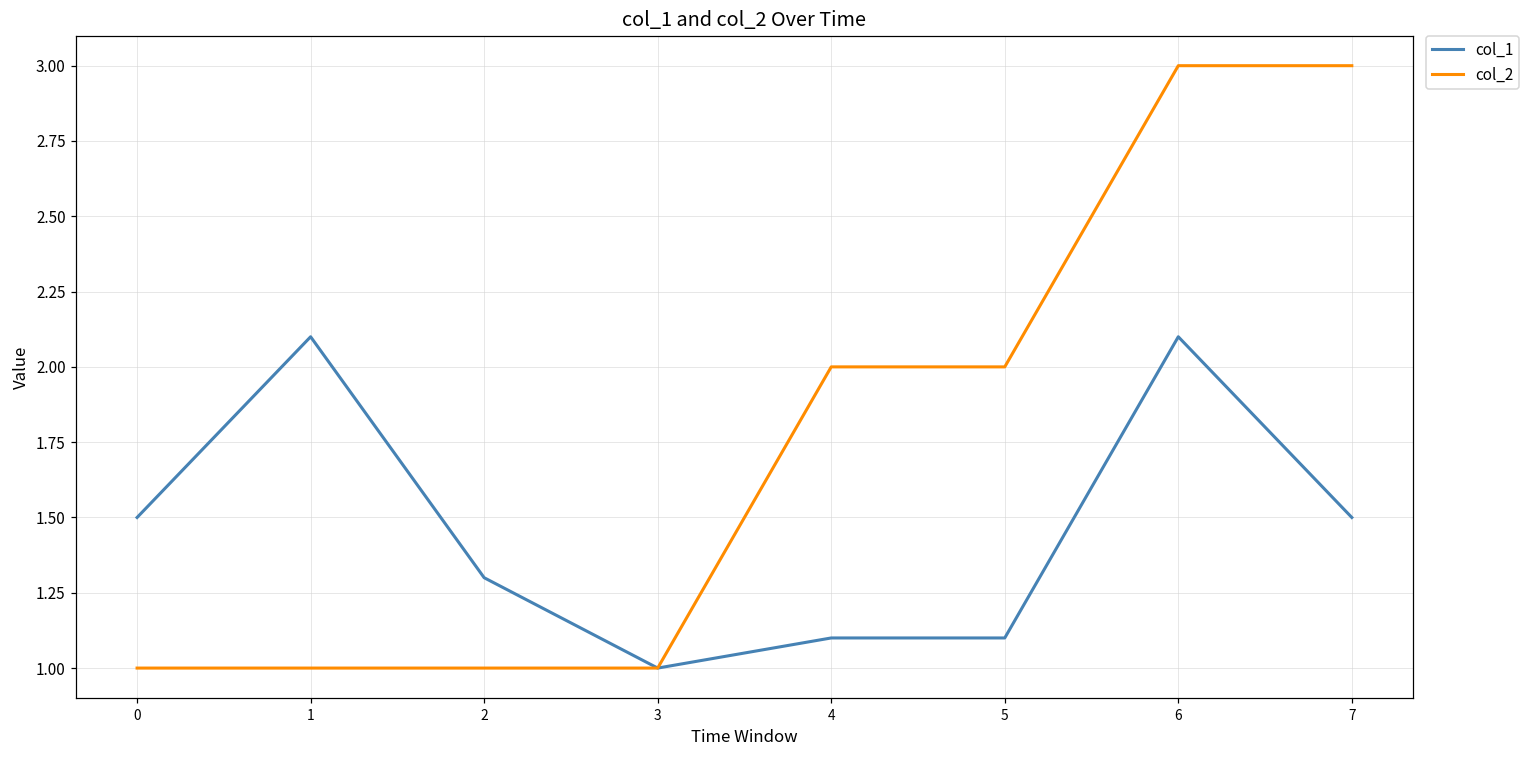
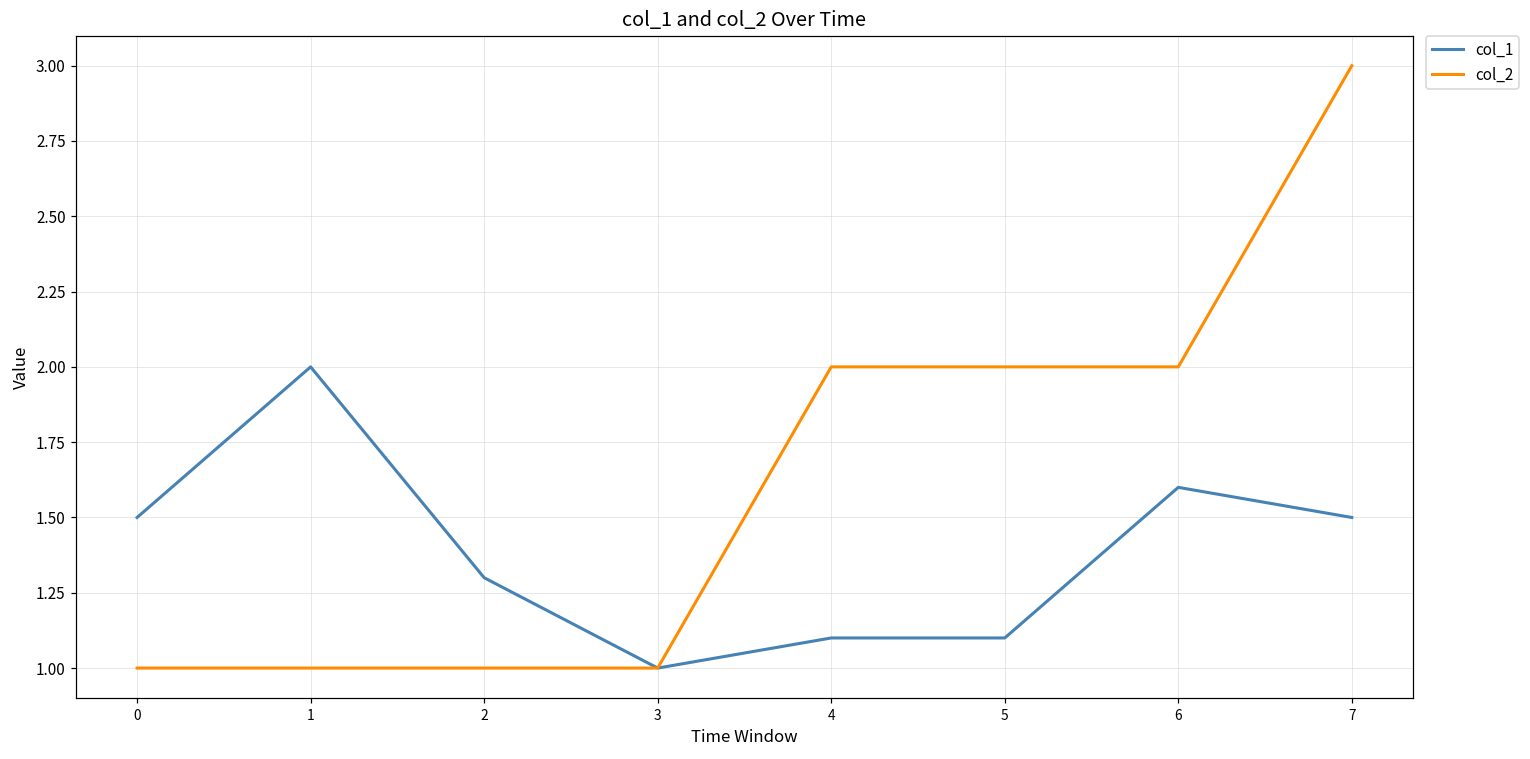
col_1, 1: 2.1 -> 2.0
col_1, 6: 2.1 -> 1.6
col_2, 6: 3 -> 2
